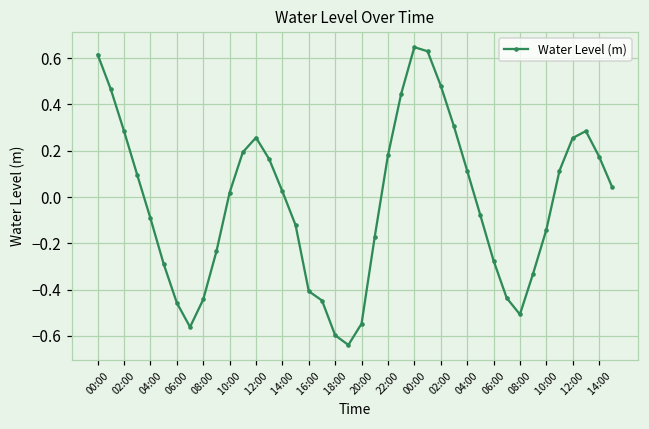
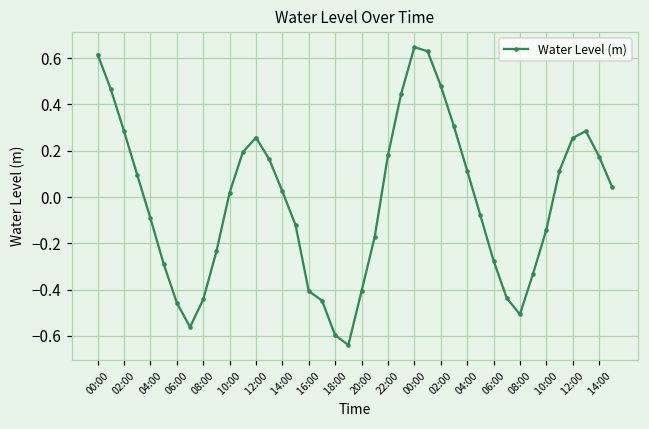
20:00: -0.55 -> -0.41
